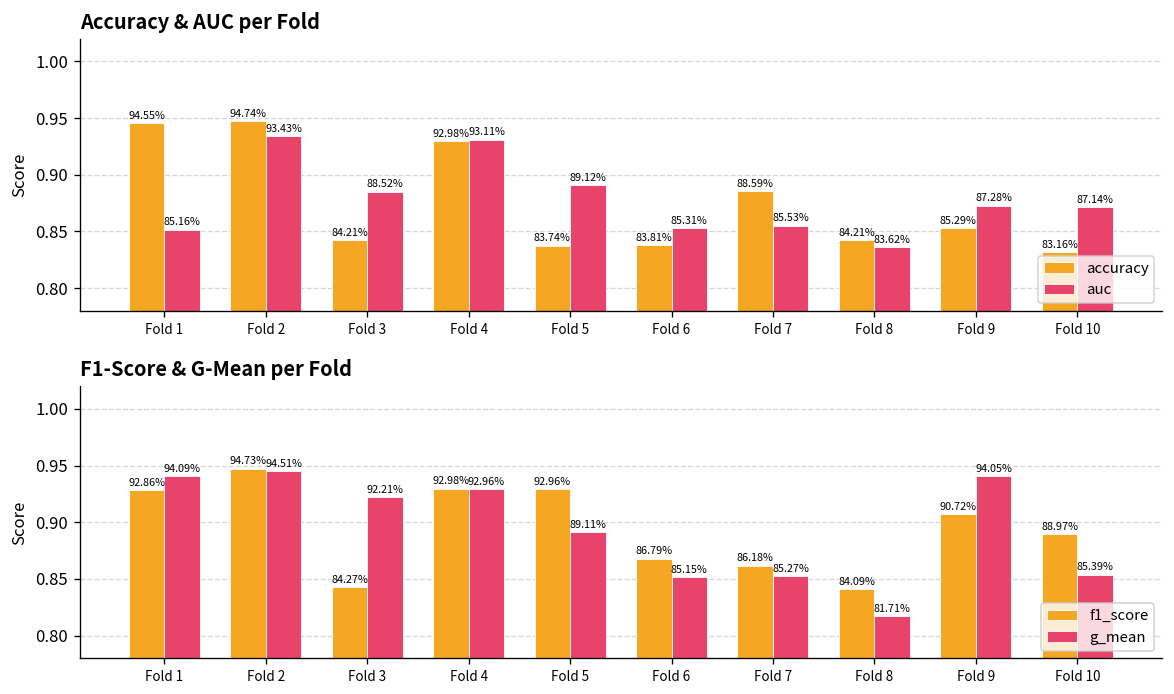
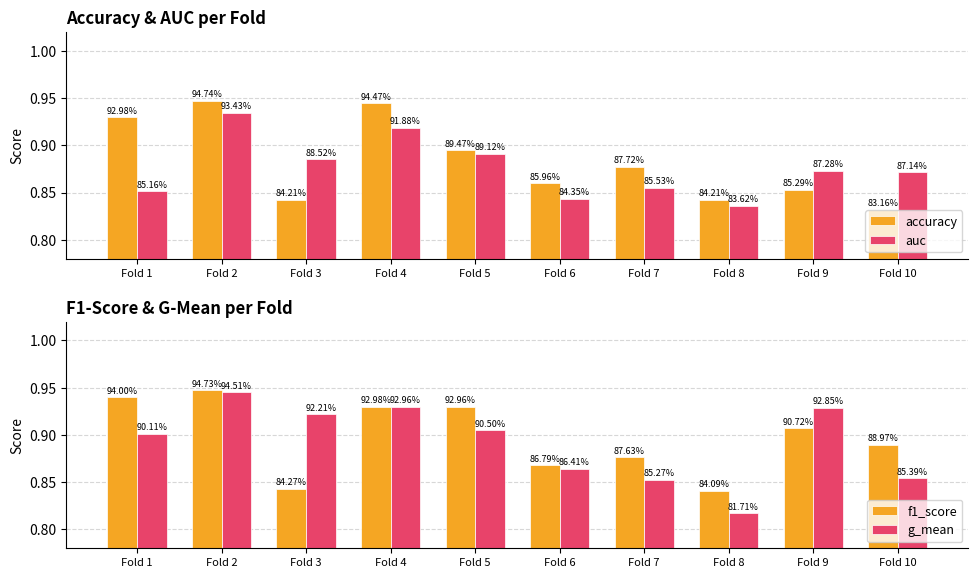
Accuracy & AUC per Fold, accuracy, Fold 1: 94.55% -> 92.98%
Accuracy & AUC per Fold, accuracy, Fold 4: 92.98% -> 94.47%
Accuracy & AUC per Fold, auc, Fold 4: 93.11% -> 91.88%
Accuracy & AUC per Fold, accuracy, Fold 5: 83.74% -> 89.47%
Accuracy & AUC per Fold, accuracy, Fold 6: 83.81% -> 85.96%
Accuracy & AUC per Fold, auc, Fold 6: 85.31% -> 84.35%
Accuracy & AUC per Fold, accuracy, Fold 7: 88.59% -> 87.72%
F1-Score & G-Mean per Fold, f1_score, Fold 1: 92.86% -> 94.00%
F1-Score & G-Mean per Fold, g_mean, Fold 1: 94.09% -> 90.11%
F1-Score & G-Mean per Fold, g_mean, Fold 5: 89.11% -> 90.50%
F1-Score & G-Mean per Fold, g_mean, Fold 6: 85.15% -> 86.41%
F1-Score & G-Mean per Fold, f1_score, Fold 7: 86.18% -> 87.63%
F1-Score & G-Mean per Fold, g_mean, Fold 9: 94.05% -> 92.85%
